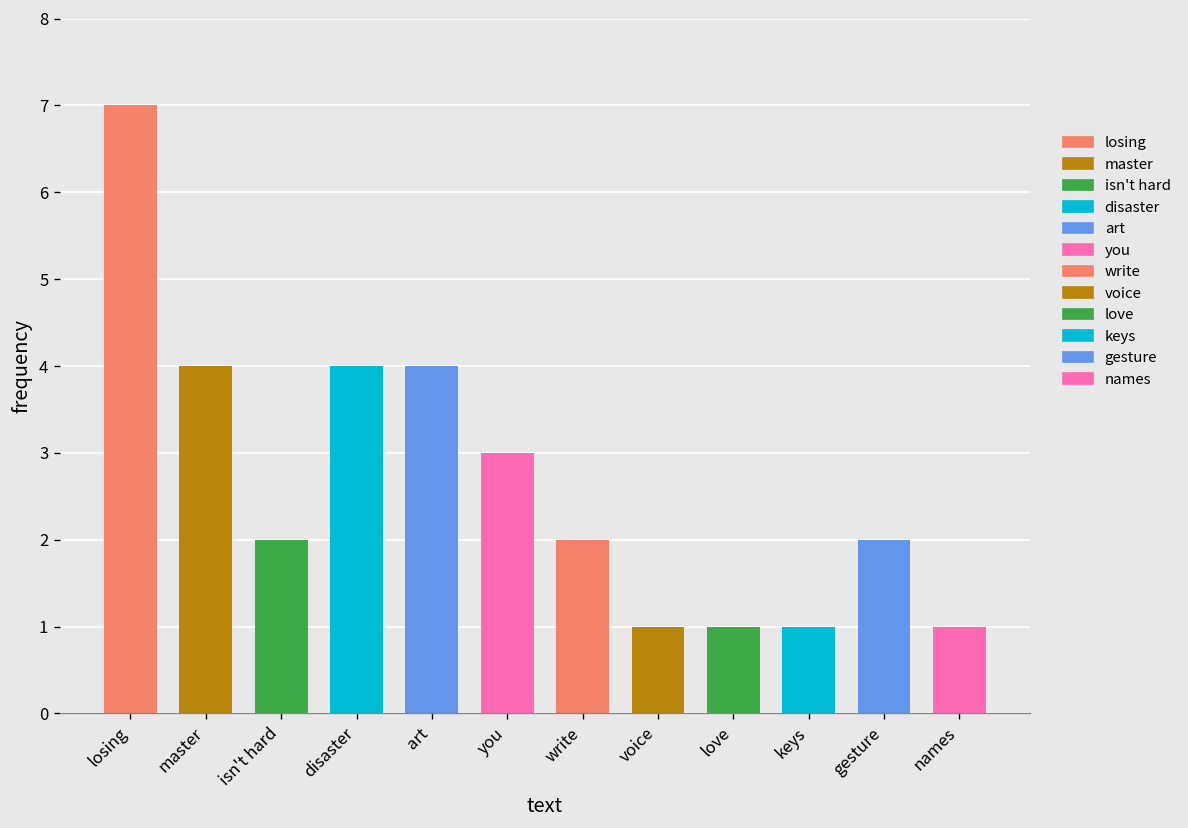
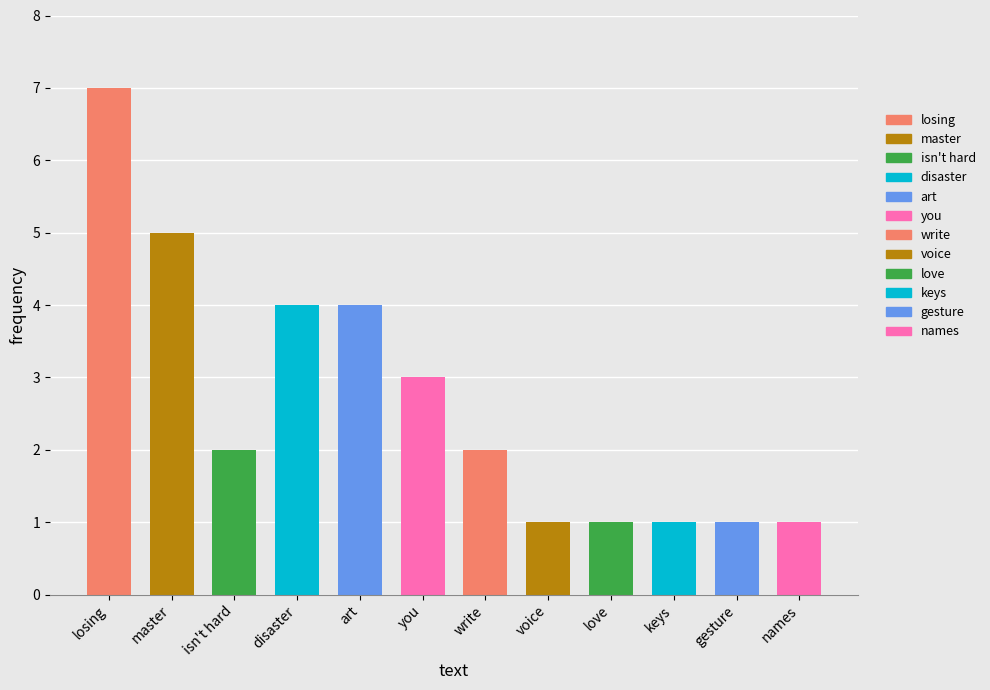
master: 4 -> 5
gesture: 2 -> 1
